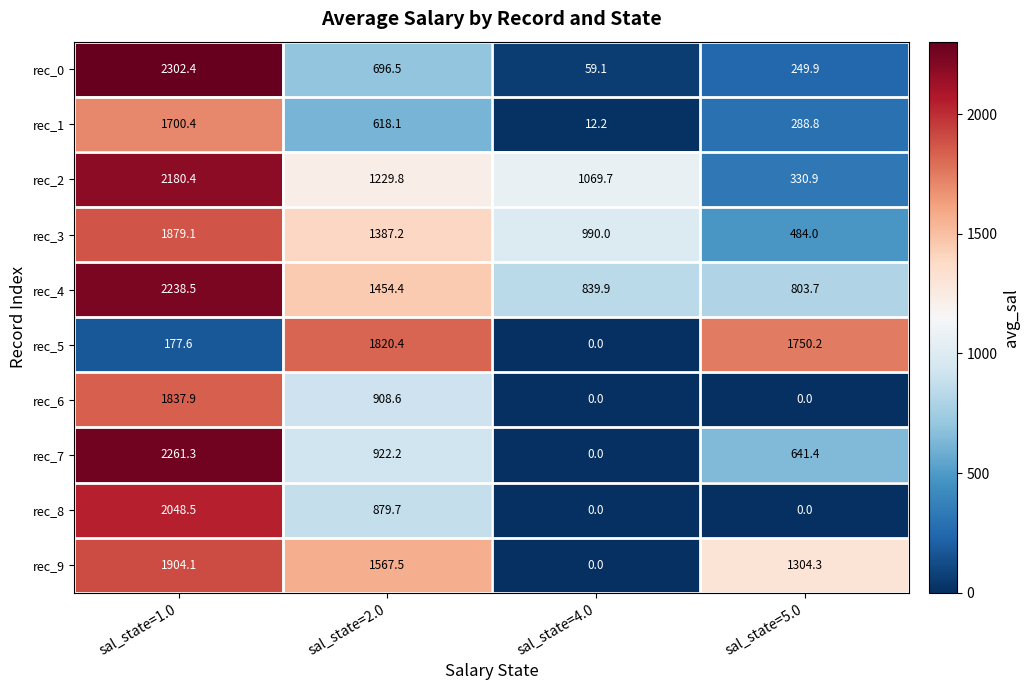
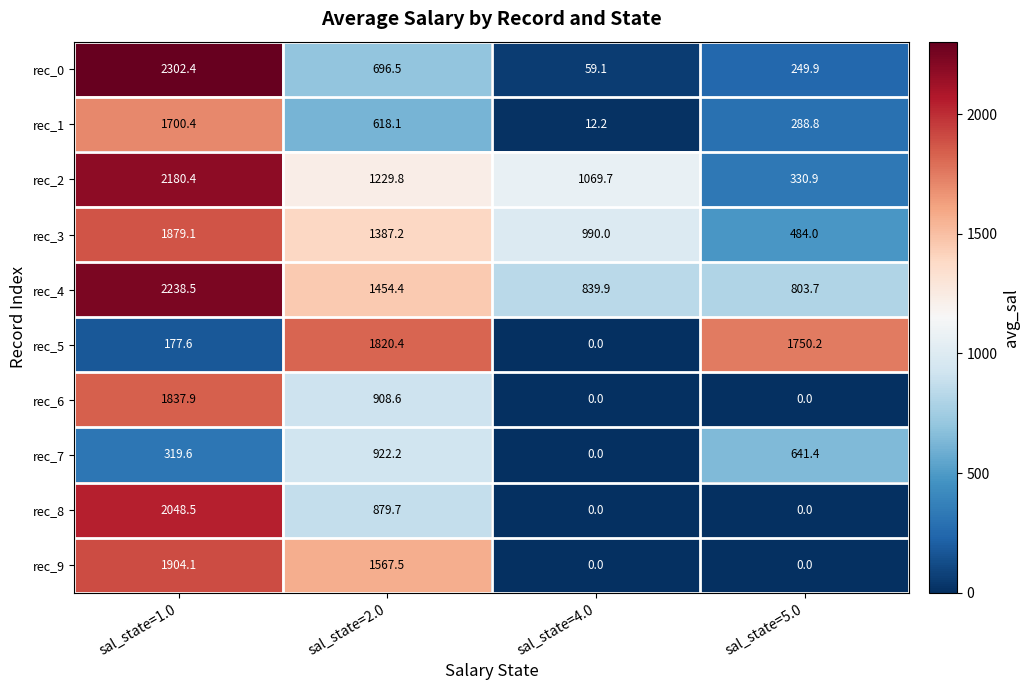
rec_7, sal_state=1.0: 2261.3 -> 319.6
rec_9, sal_state=5.0: 1304.3 -> 0.0
